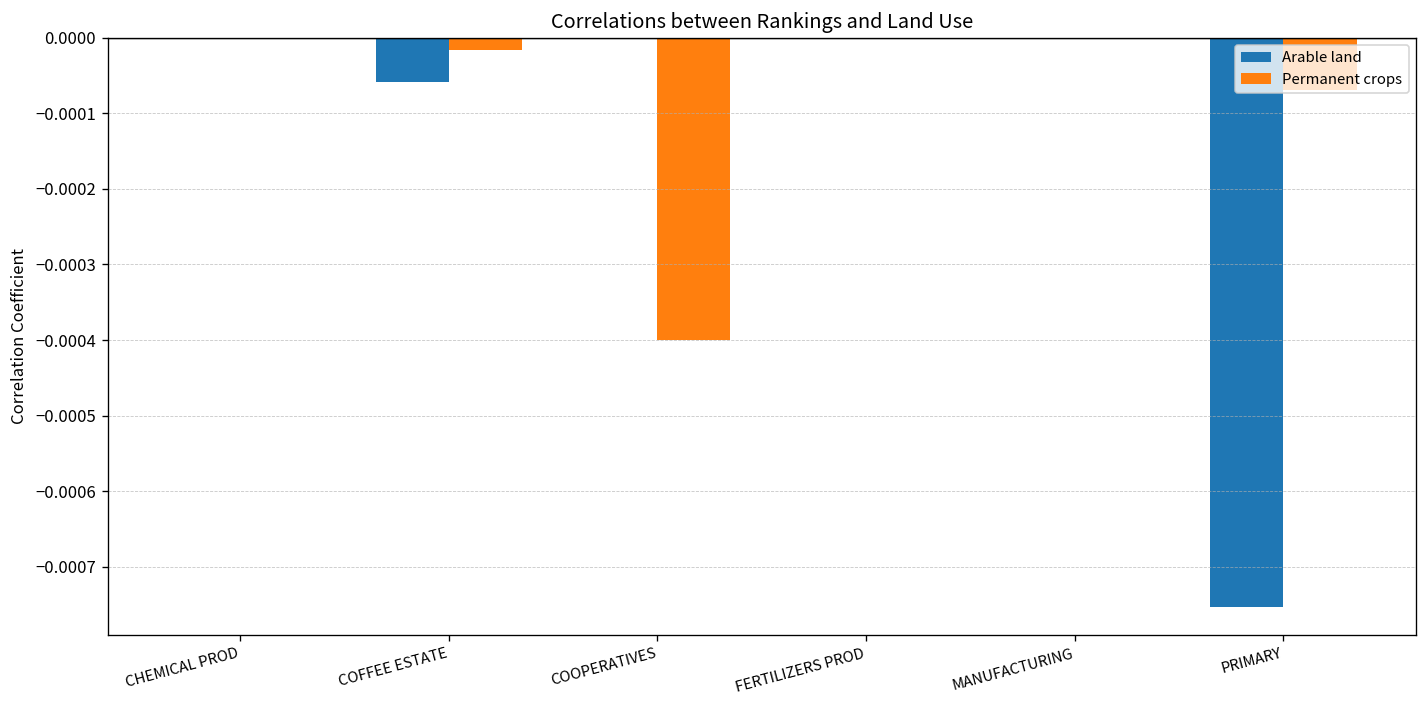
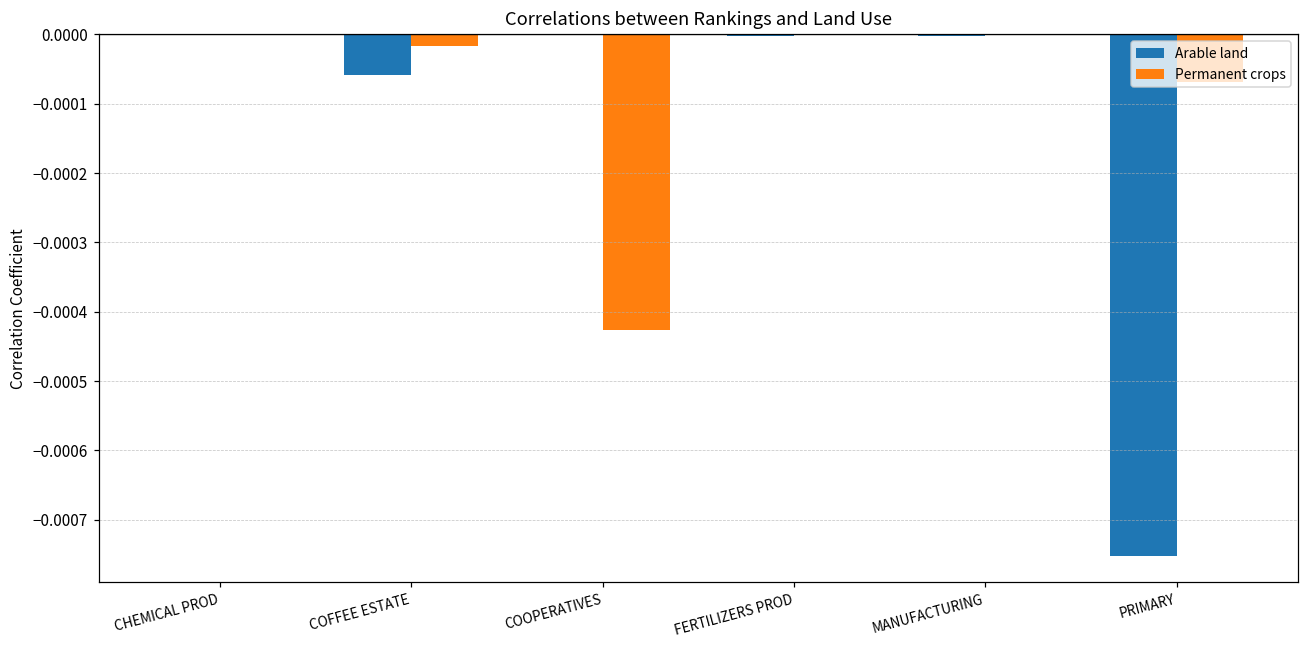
Permanent crops, COOPERATIVES: -0.00040 -> -0.00043
